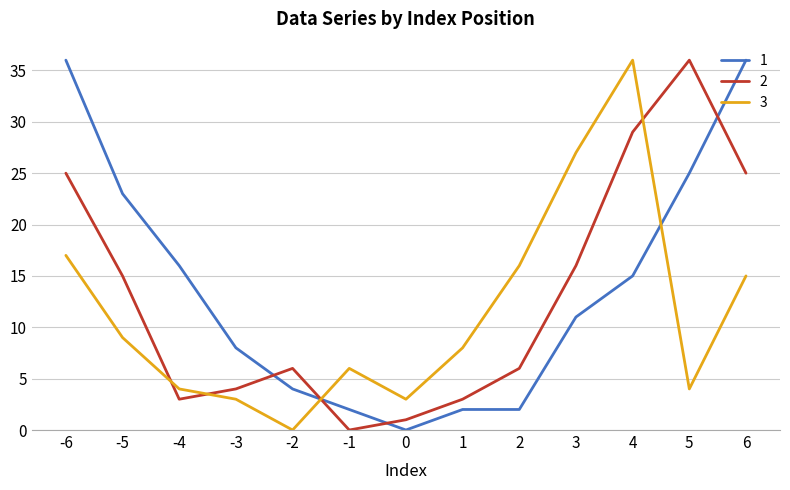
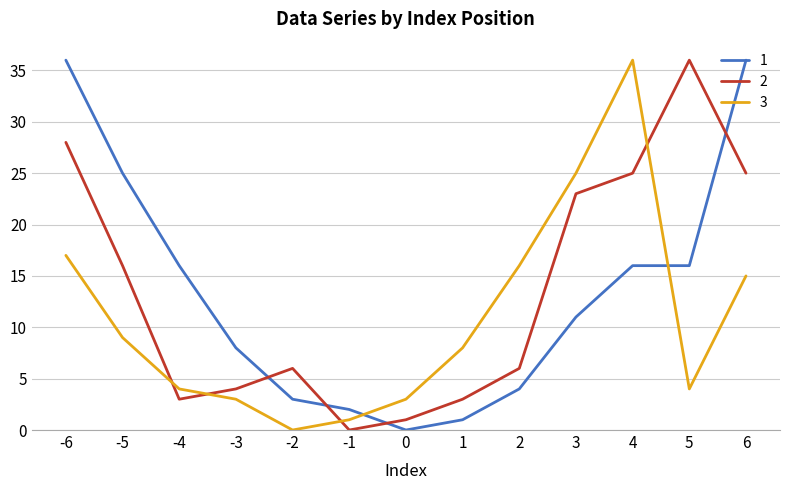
2, -6: 25 -> 28
1, -5: 23 -> 25
2, -5: 15 -> 16
1, -2: 4 -> 3
3, -1: 6 -> 1
1, 1: 2 -> 1
1, 2: 2 -> 4
2, 3: 16 -> 23
3, 3: 27 -> 25
1, 4: 15 -> 16
2, 4: 29 -> 25
1, 5: 25 -> 16
